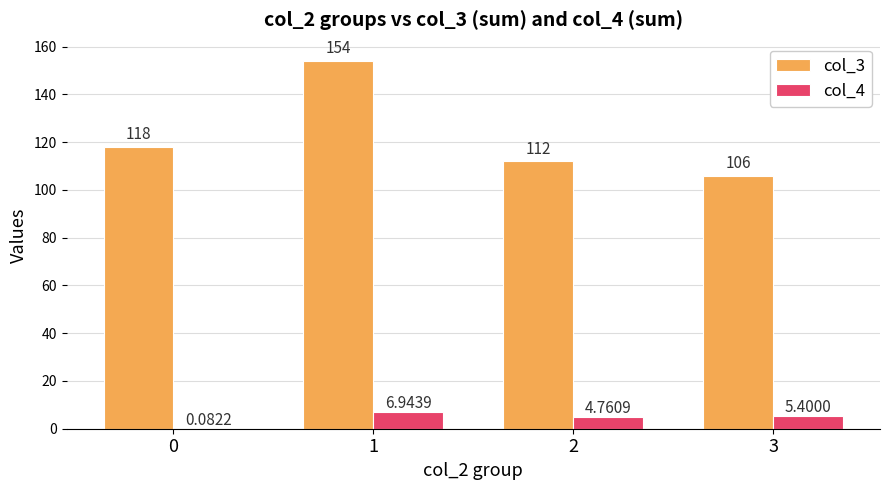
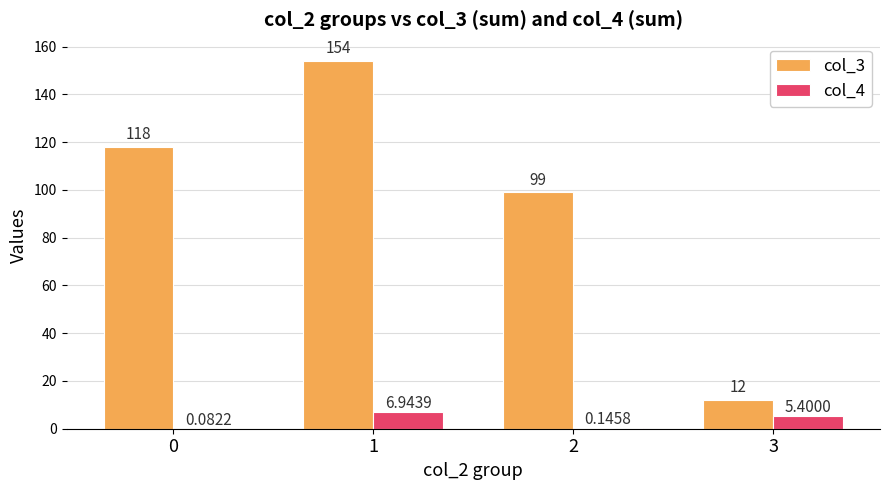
col_3, 2: 112 -> 99
col_4, 2: 4.7609 -> 0.1458
col_3, 3: 106 -> 12
